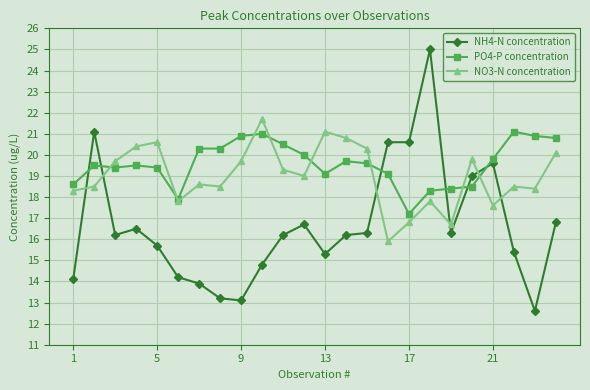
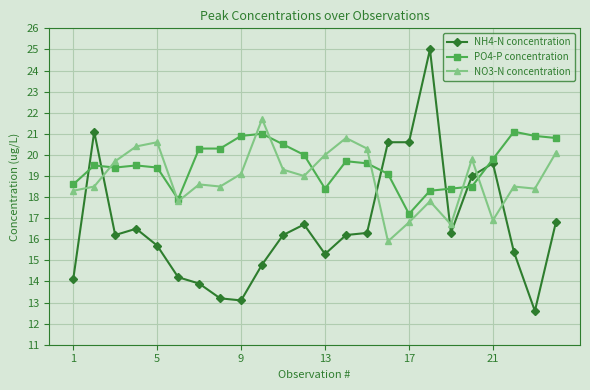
NO3-N concentration, 9: 19.7 -> 19.1
PO4-P concentration, 13: 19.1 -> 18.4
NO3-N concentration, 13: 21.1 -> 20.0
NO3-N concentration, 21: 17.6 -> 16.9
